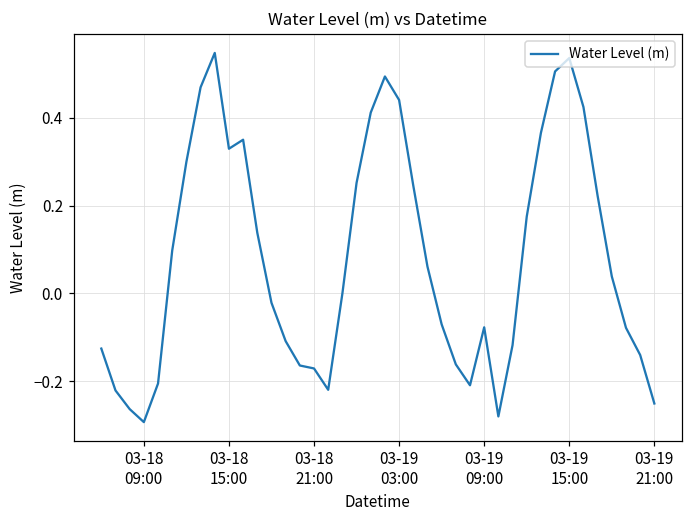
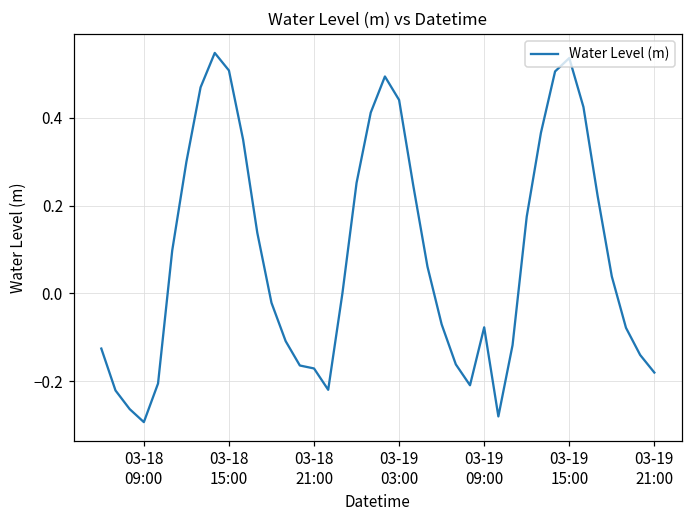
03-18 15:00: 0.33 -> 0.51
03-19 21:00: -0.25 -> -0.18
